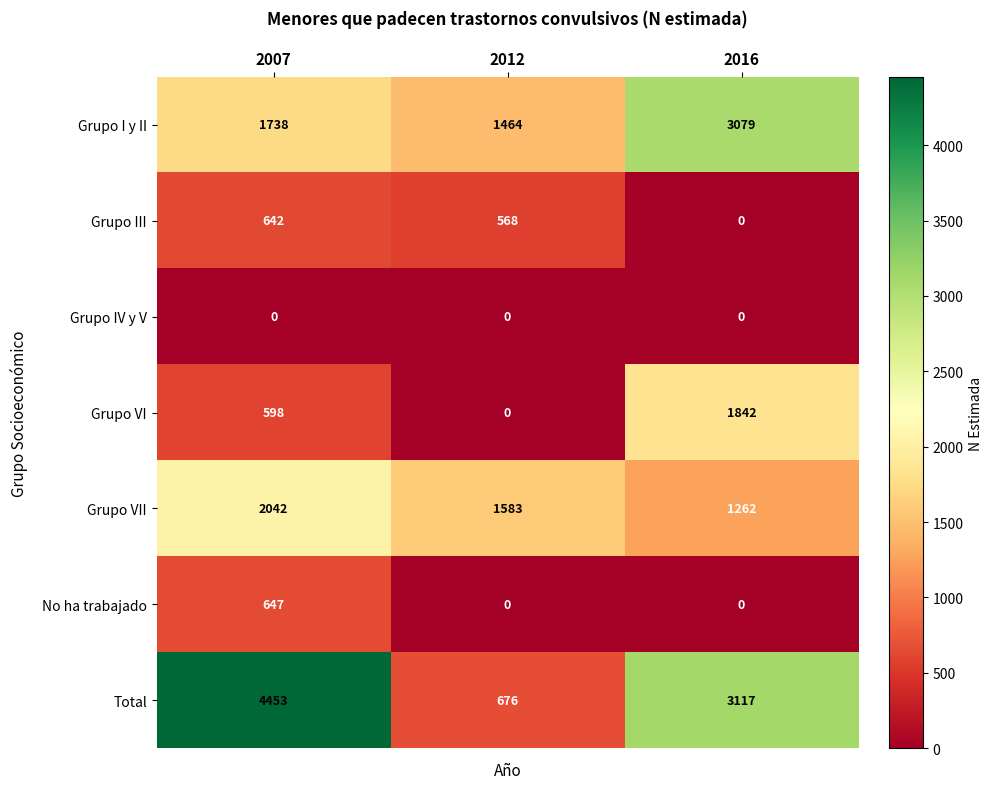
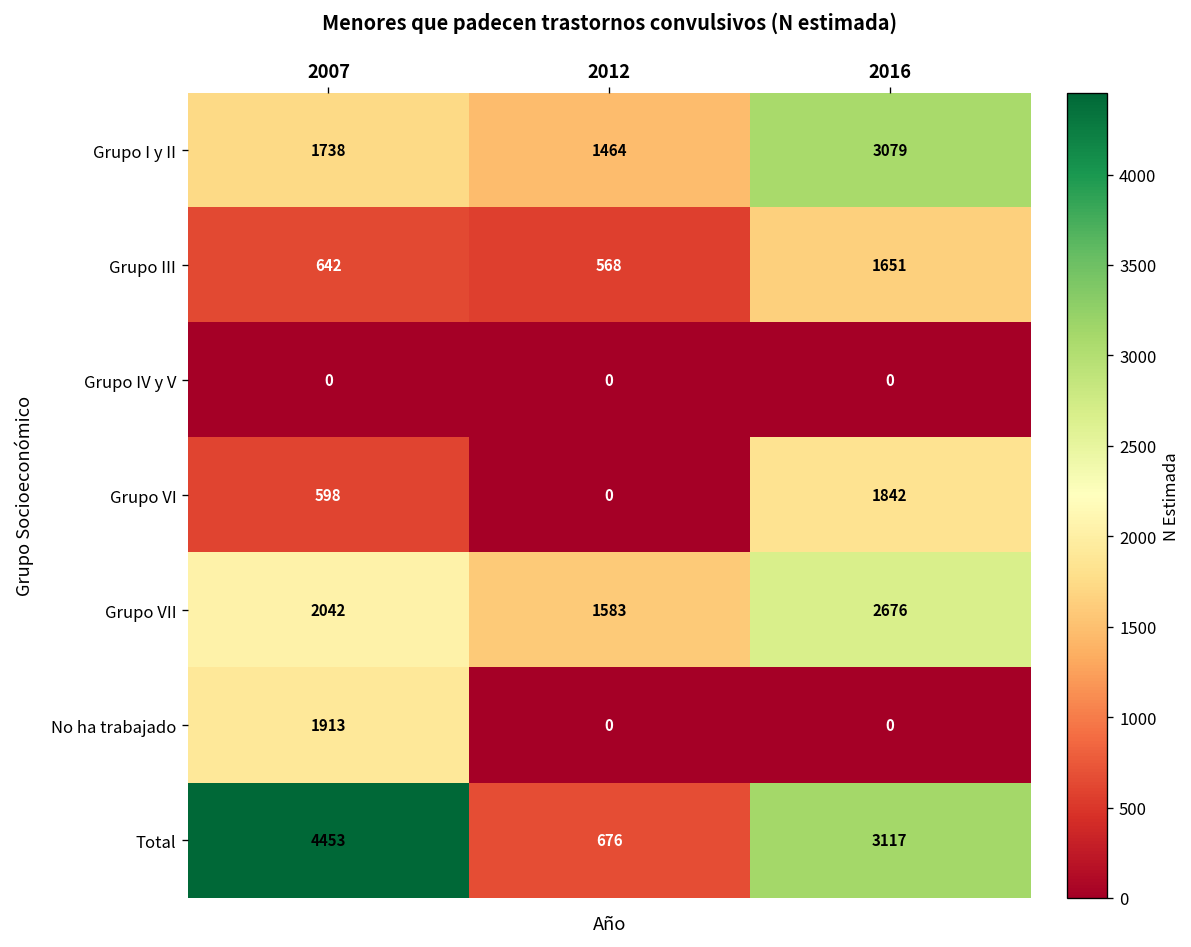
Grupo III, 2016: 0 -> 1651
Grupo VII, 2016: 1262 -> 2676
No ha trabajado, 2007: 647 -> 1913
